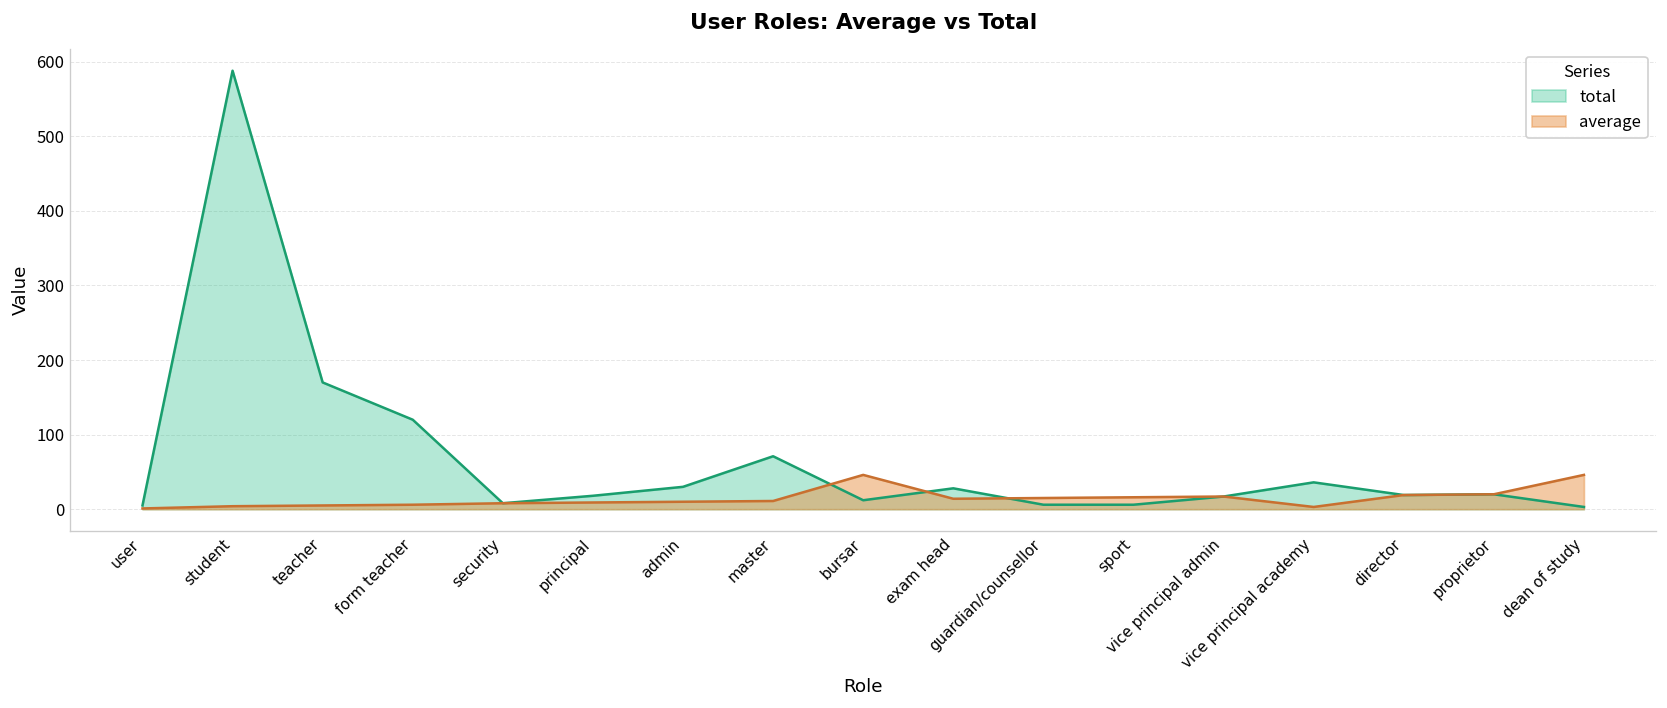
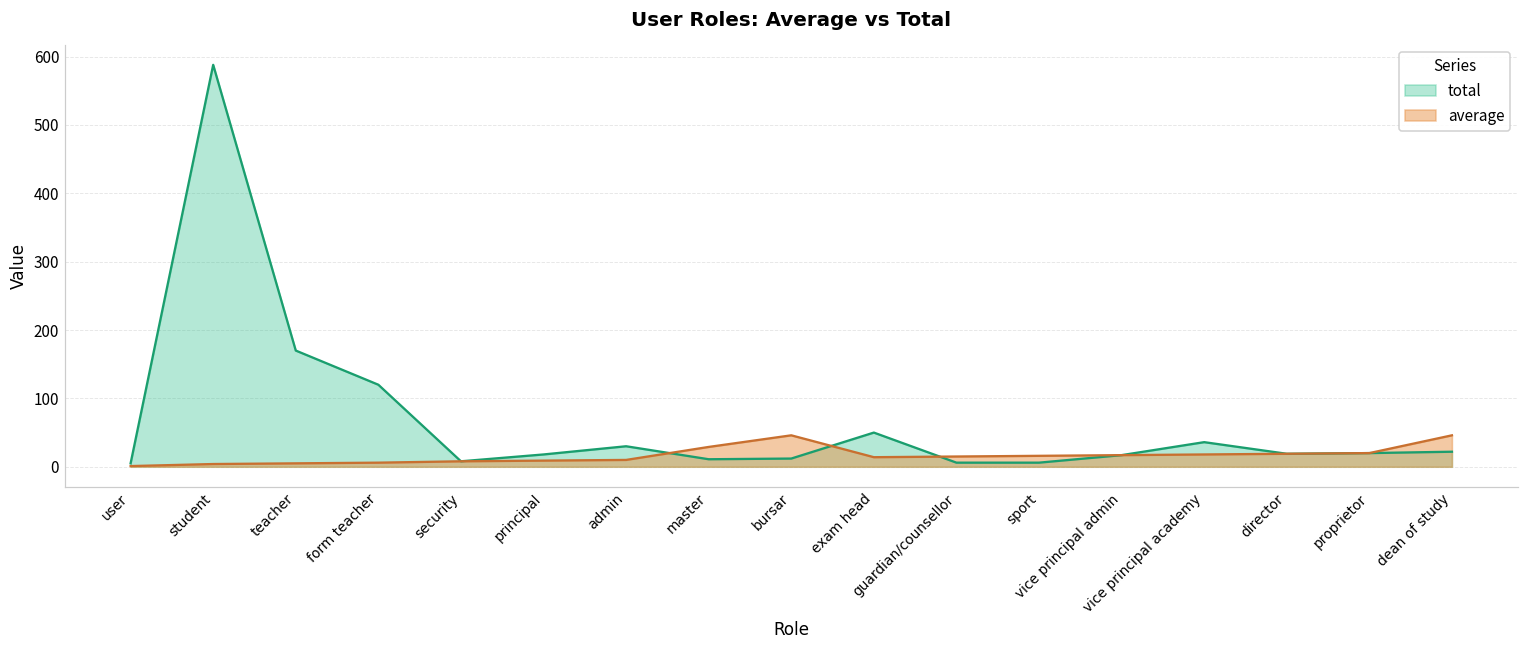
total, master: 70 -> 10
average, master: 10 -> 30
total, exam head: 30 -> 50
average, vice principal academy: 0 -> 20
total, dean of study: 0 -> 20
